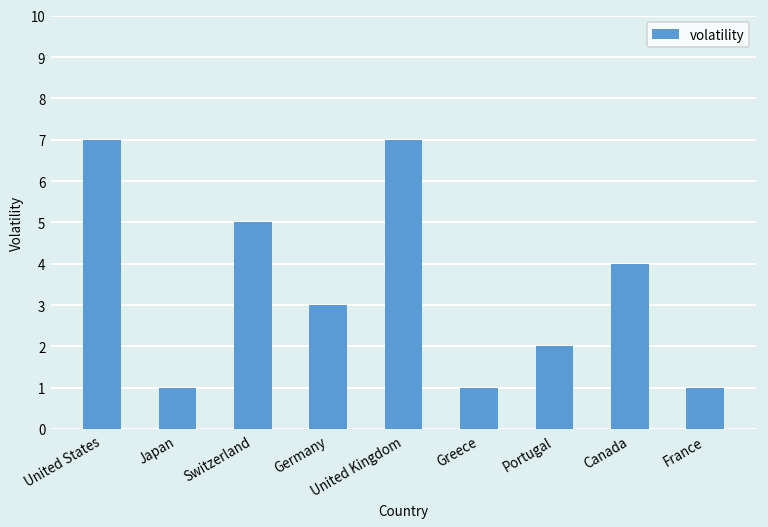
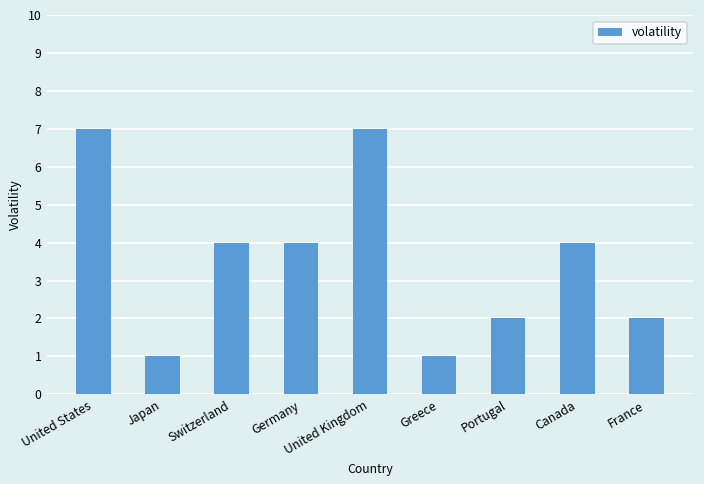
Switzerland: 5 -> 4
Germany: 3 -> 4
France: 1 -> 2
